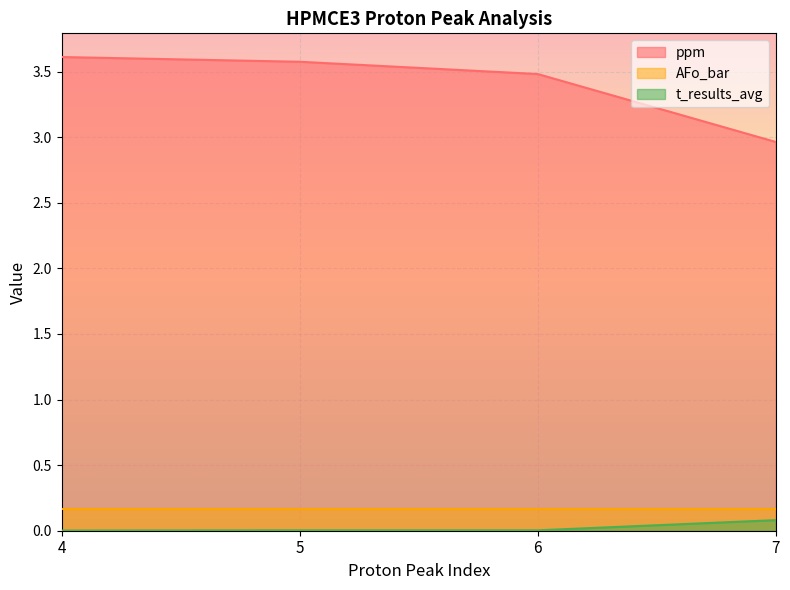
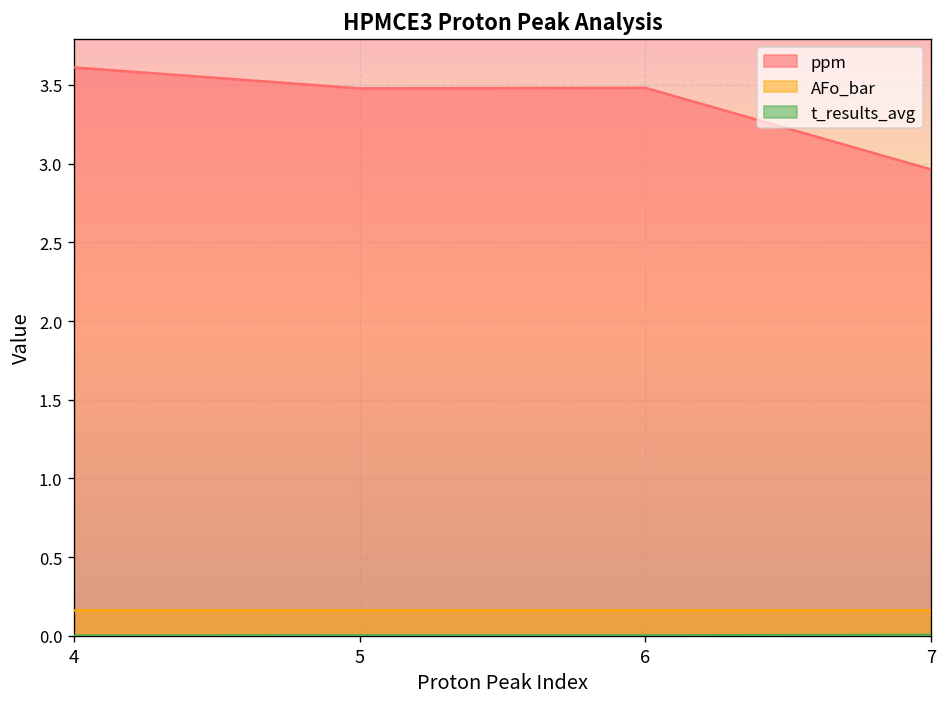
ppm, 5: 3.57 -> 3.48
t_results_avg, 7: 0.08 -> 0.01
